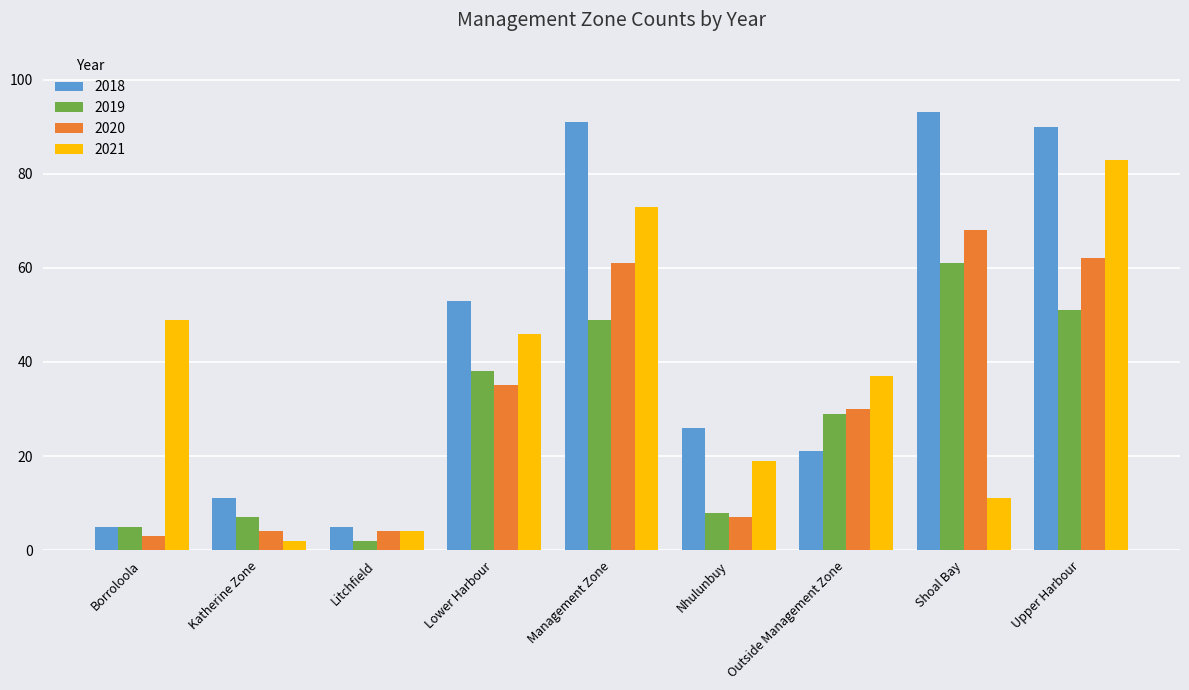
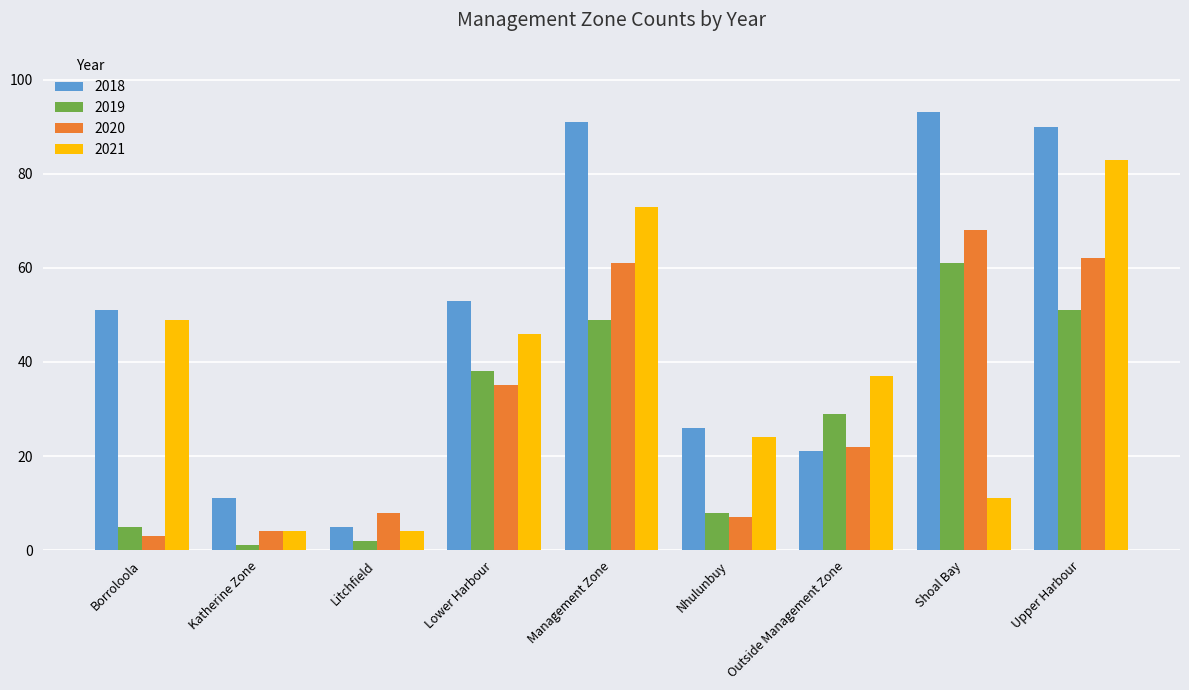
2018, Borroloola: 5 -> 51
2019, Katherine Zone: 7 -> 1
2021, Katherine Zone: 2 -> 4
2020, Litchfield: 4 -> 8
2021, Nhulunbuy: 19 -> 24
2020, Outside Management Zone: 30 -> 22
